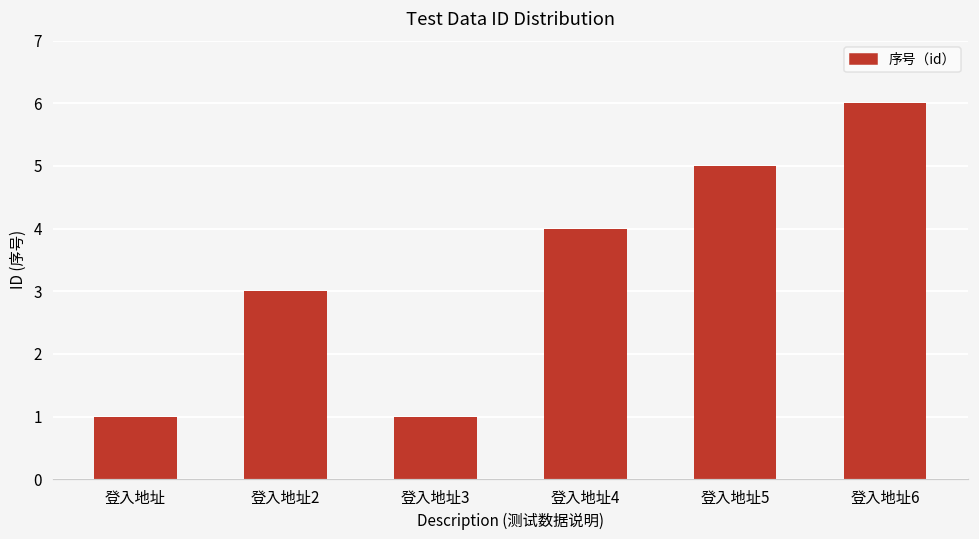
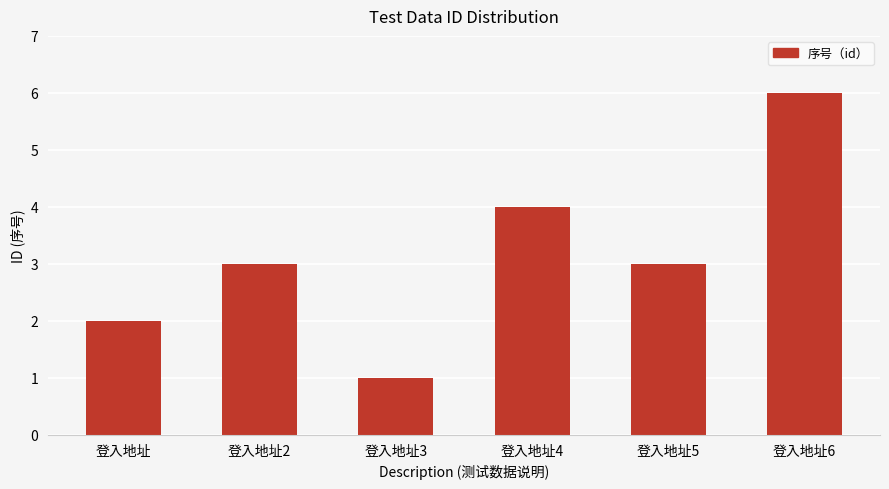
登入地址: 1 -> 2
登入地址5: 5 -> 3
